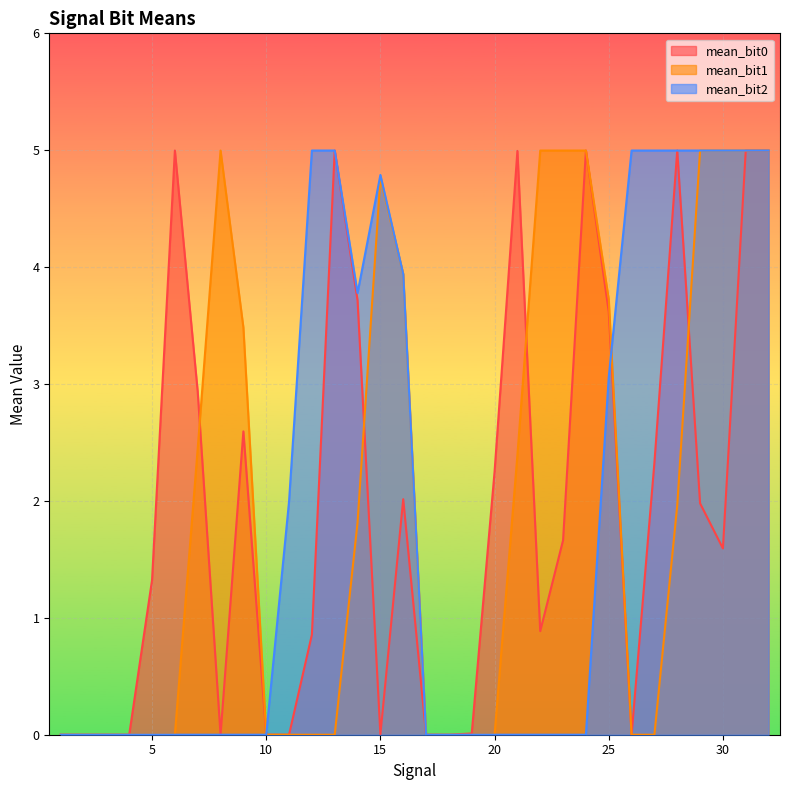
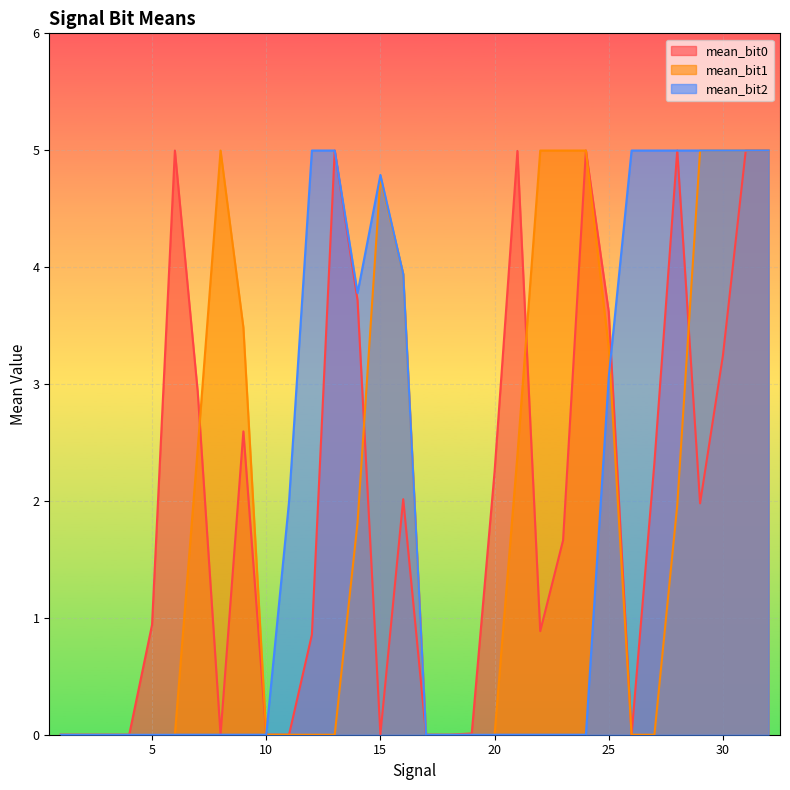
mean_bit0, 5: 1.32 -> 0.94
mean_bit1, 25: 3.73 -> 3.31
mean_bit0, 30: 1.59 -> 3.24
